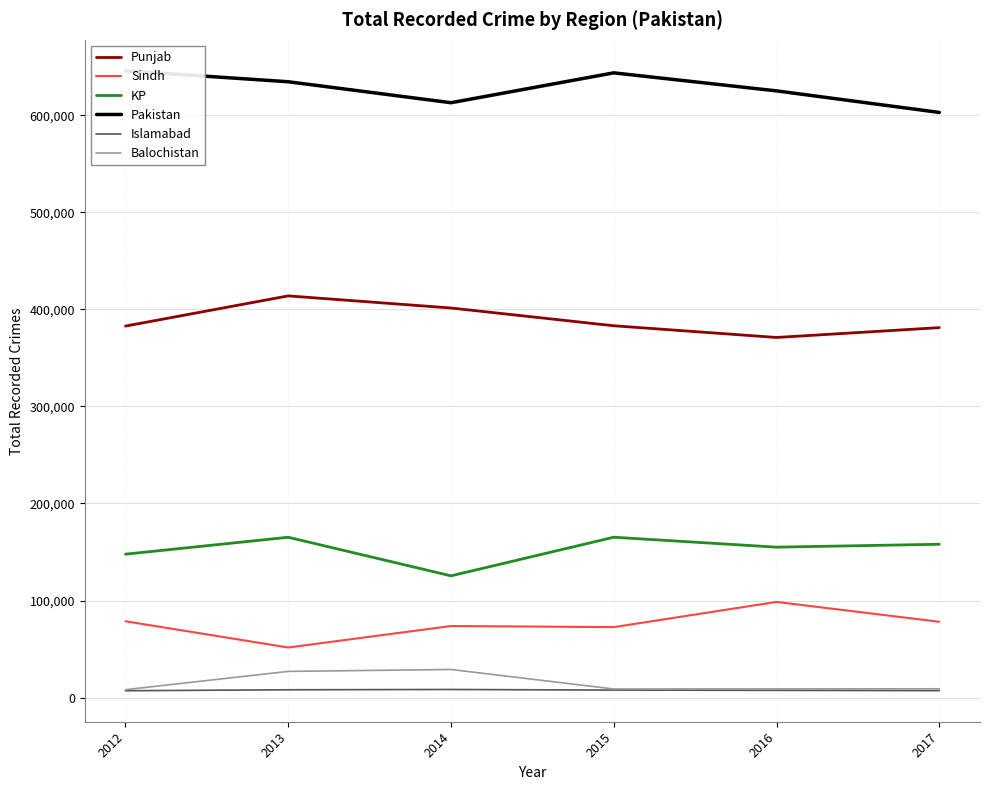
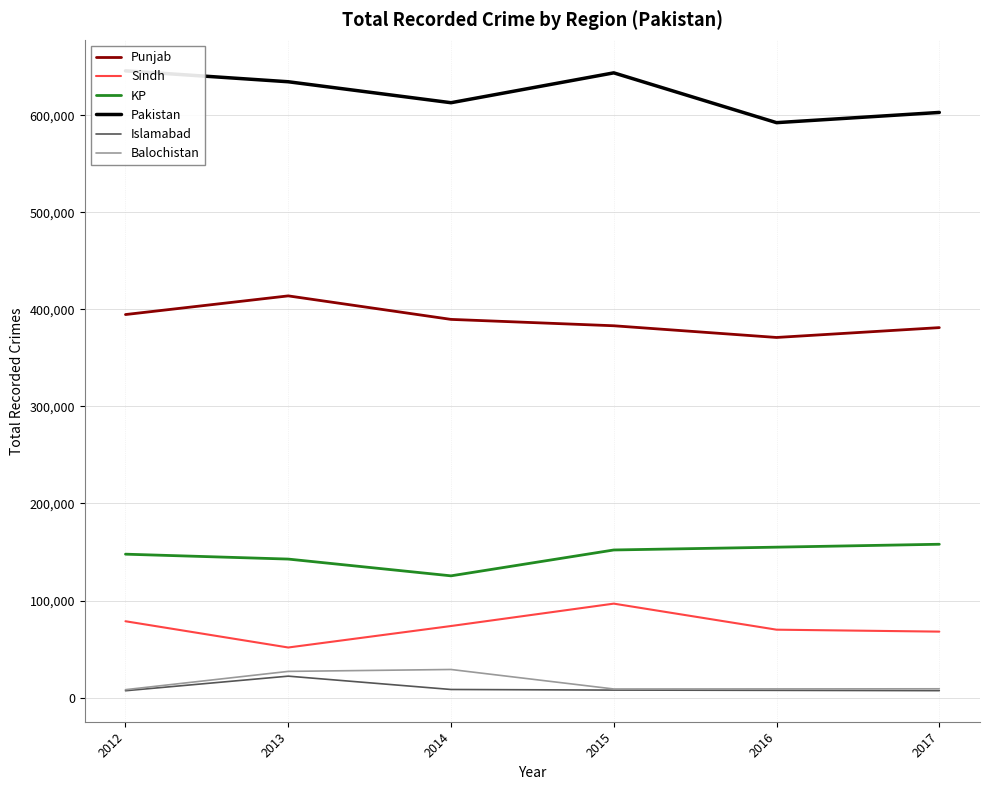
Punjab, 2012: 380,000 -> 390,000
KP, 2013: 170,000 -> 140,000
Islamabad, 2013: 10,000 -> 20,000
Punjab, 2014: 400,000 -> 390,000
Sindh, 2015: 70,000 -> 100,000
KP, 2015: 170,000 -> 150,000
Sindh, 2016: 100,000 -> 70,000
Pakistan, 2016: 630,000 -> 590,000
Sindh, 2017: 80,000 -> 70,000
